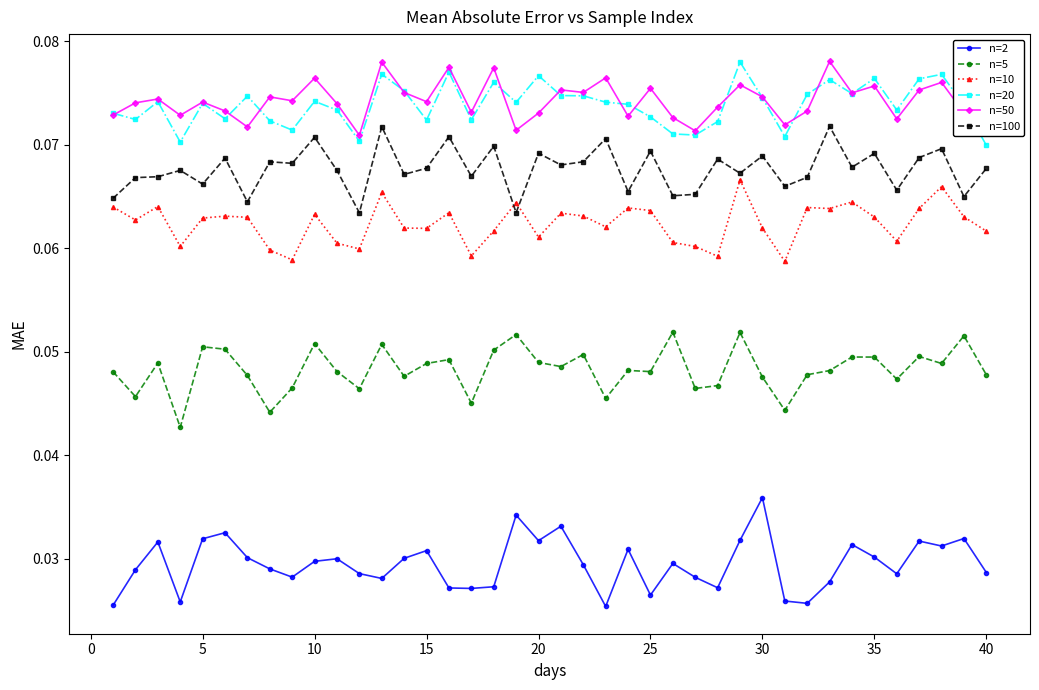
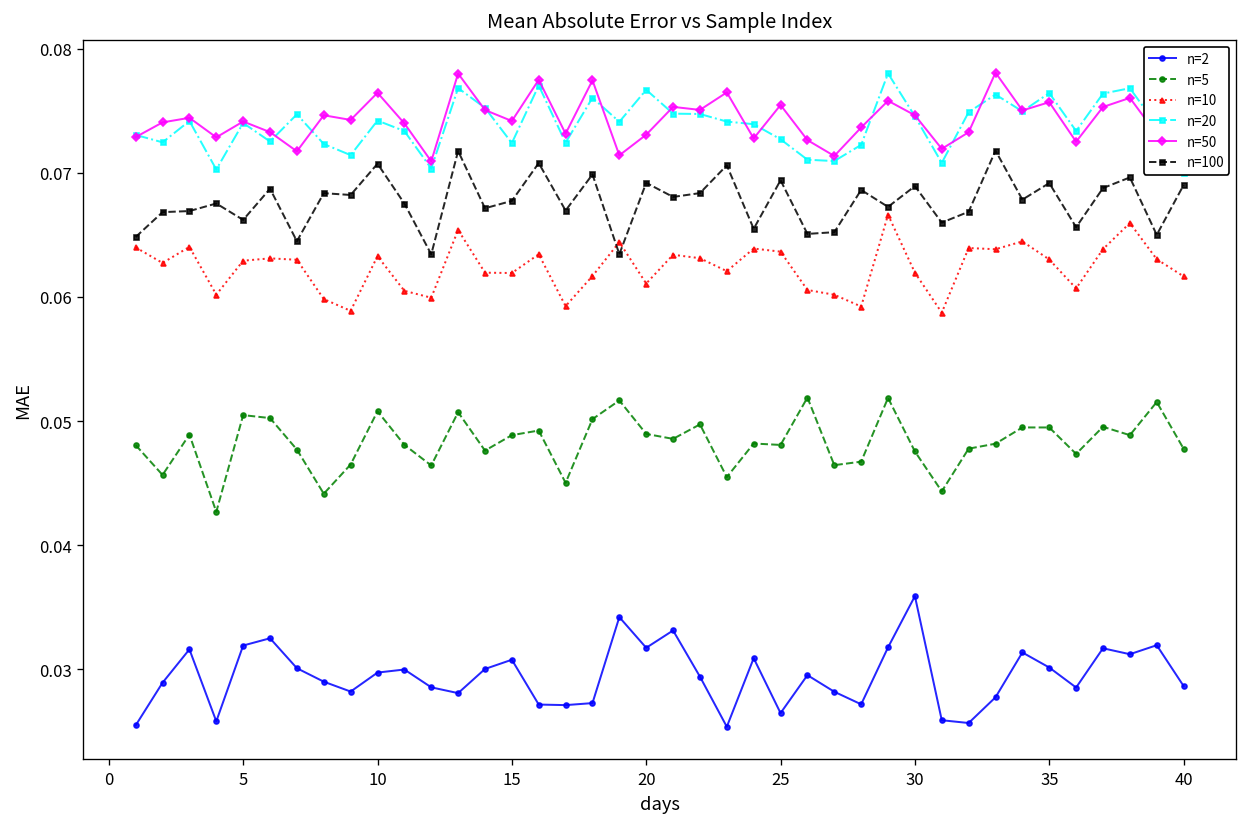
n=100, 40: 0.0677 -> 0.0690
